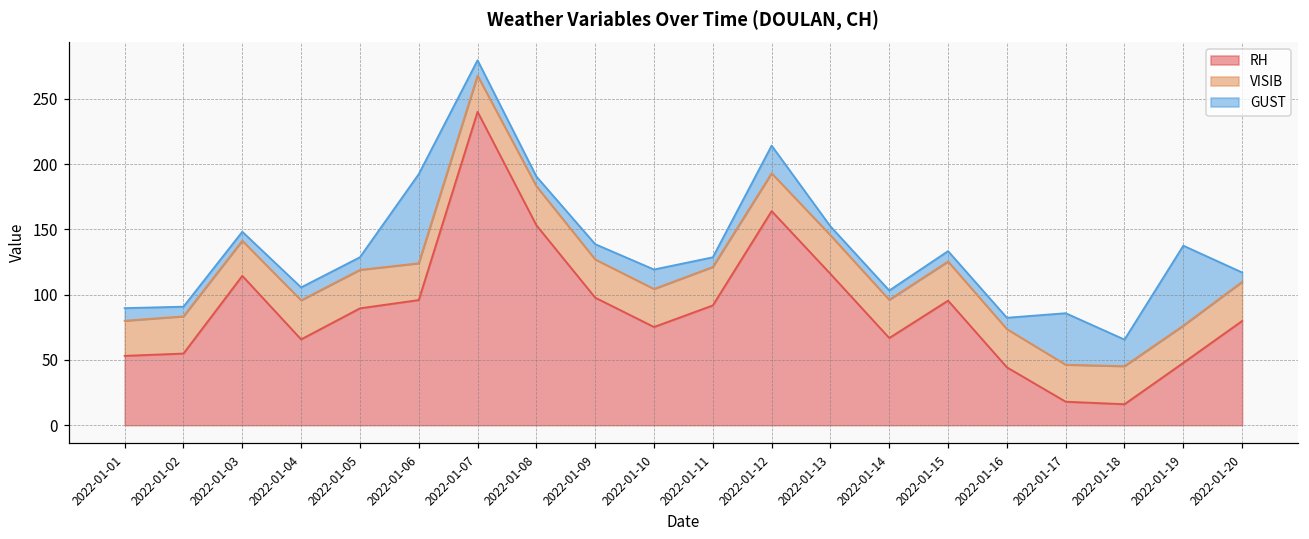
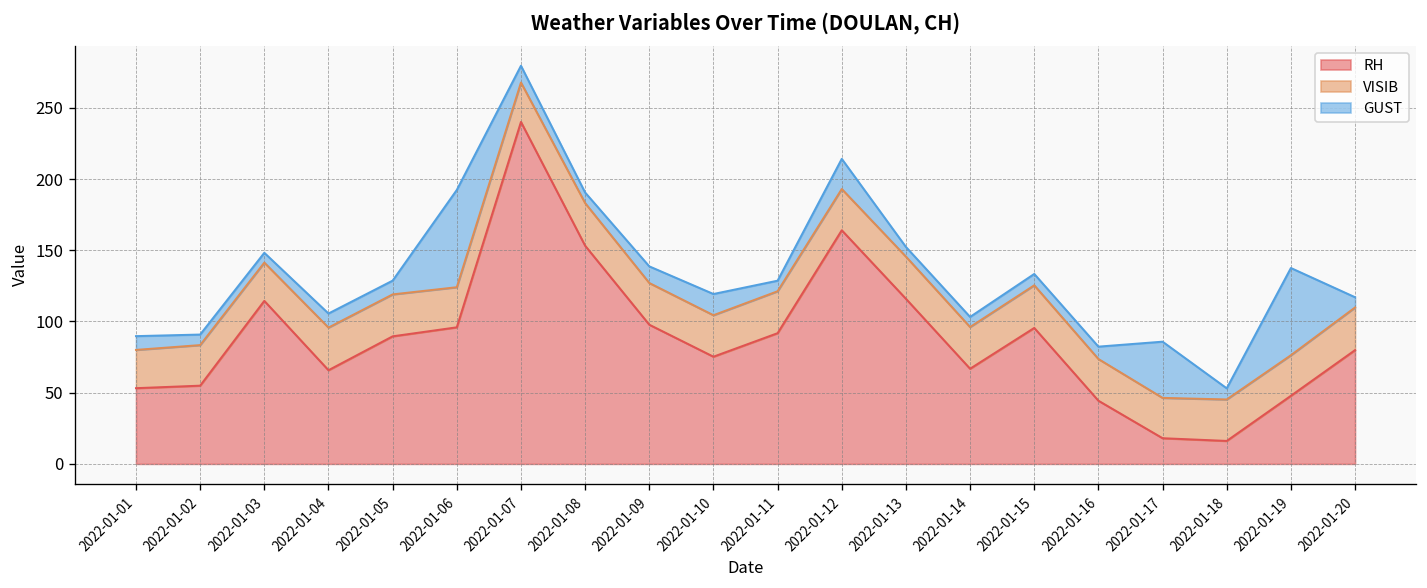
GUST, 2022-01-18: 20 -> 8
